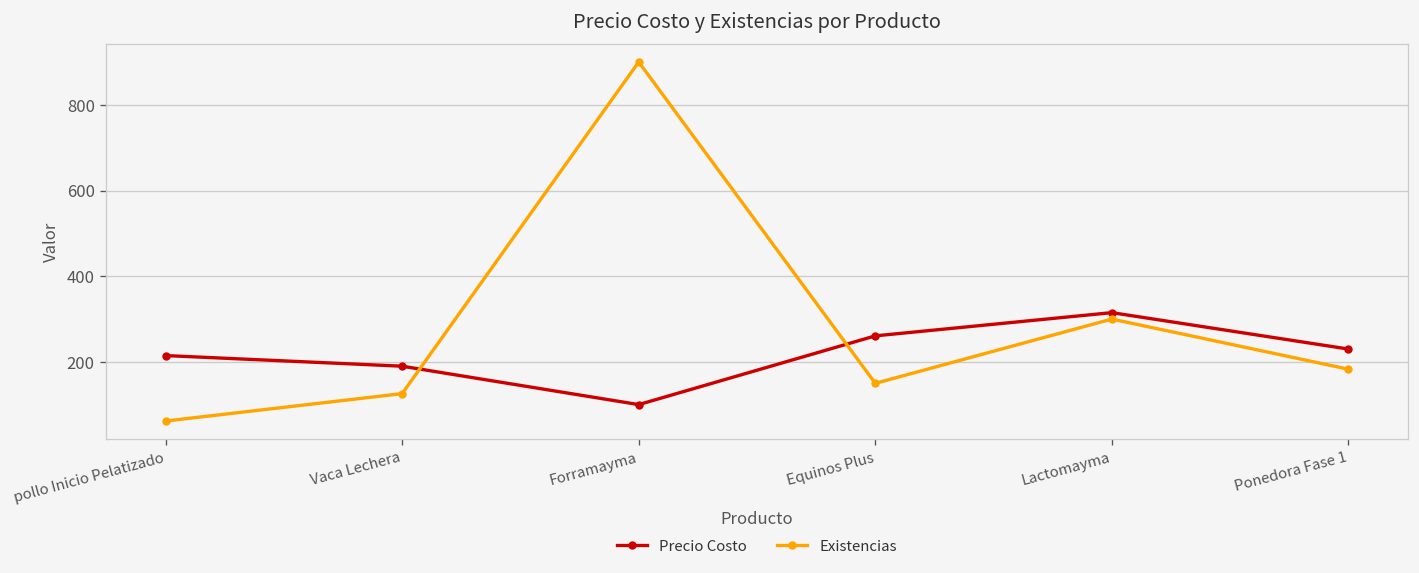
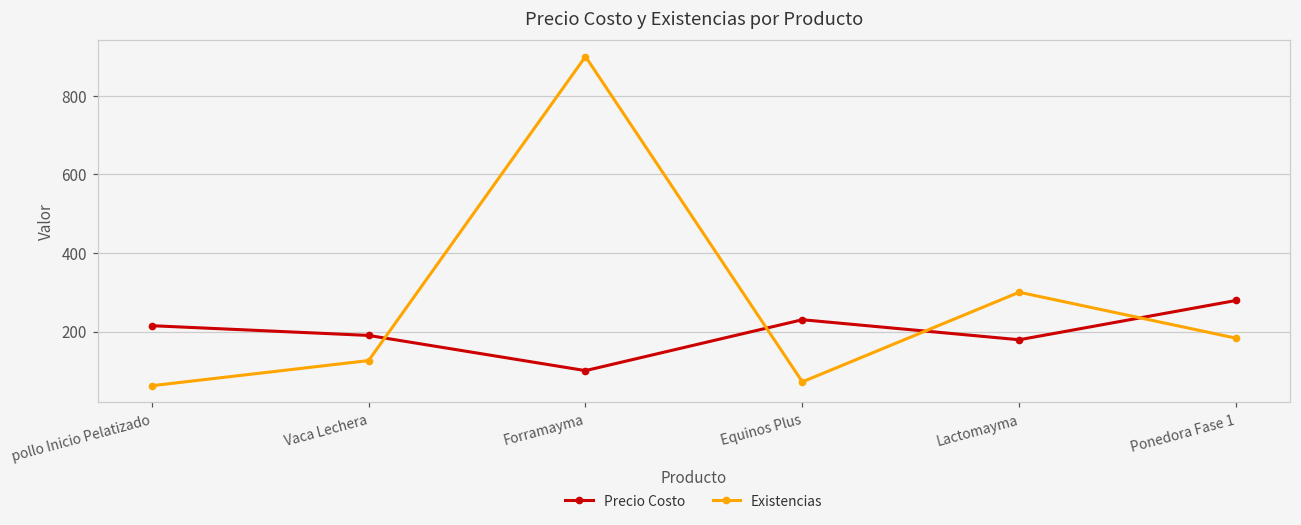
Precio Costo, Equinos Plus: 260 -> 230
Existencias, Equinos Plus: 150 -> 70
Precio Costo, Lactomayma: 320 -> 180
Precio Costo, Ponedora Fase 1: 230 -> 280
